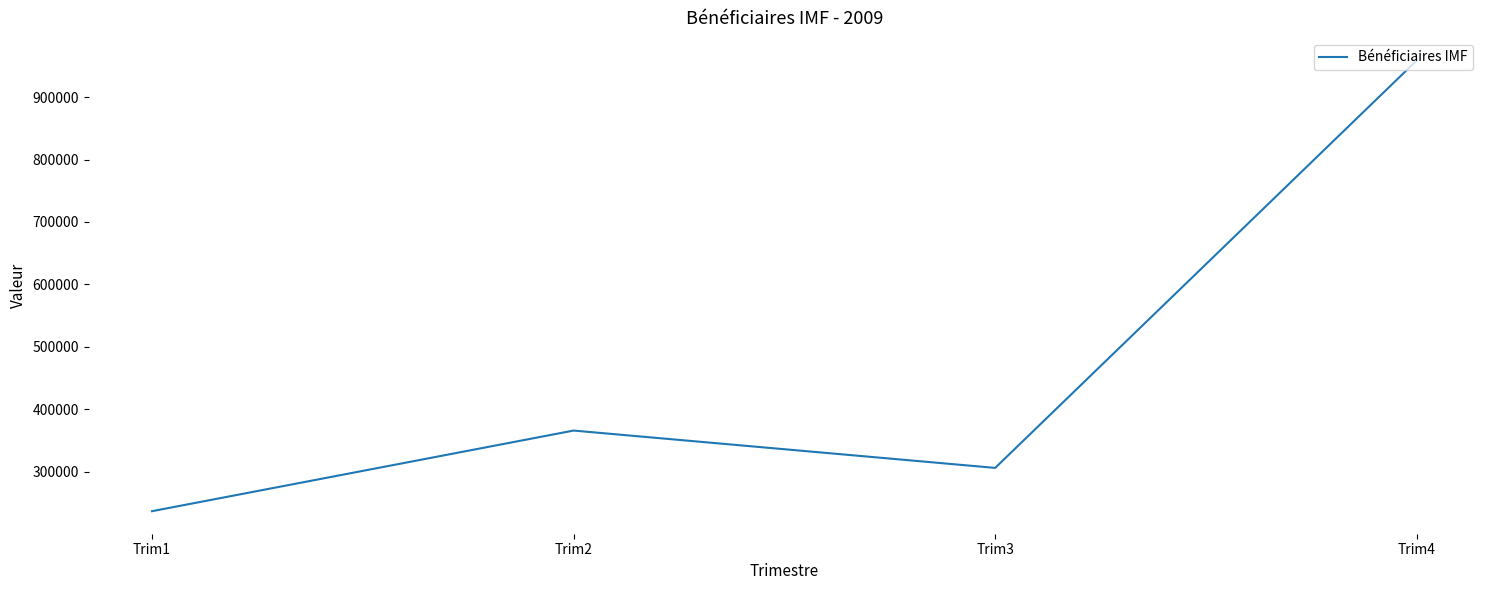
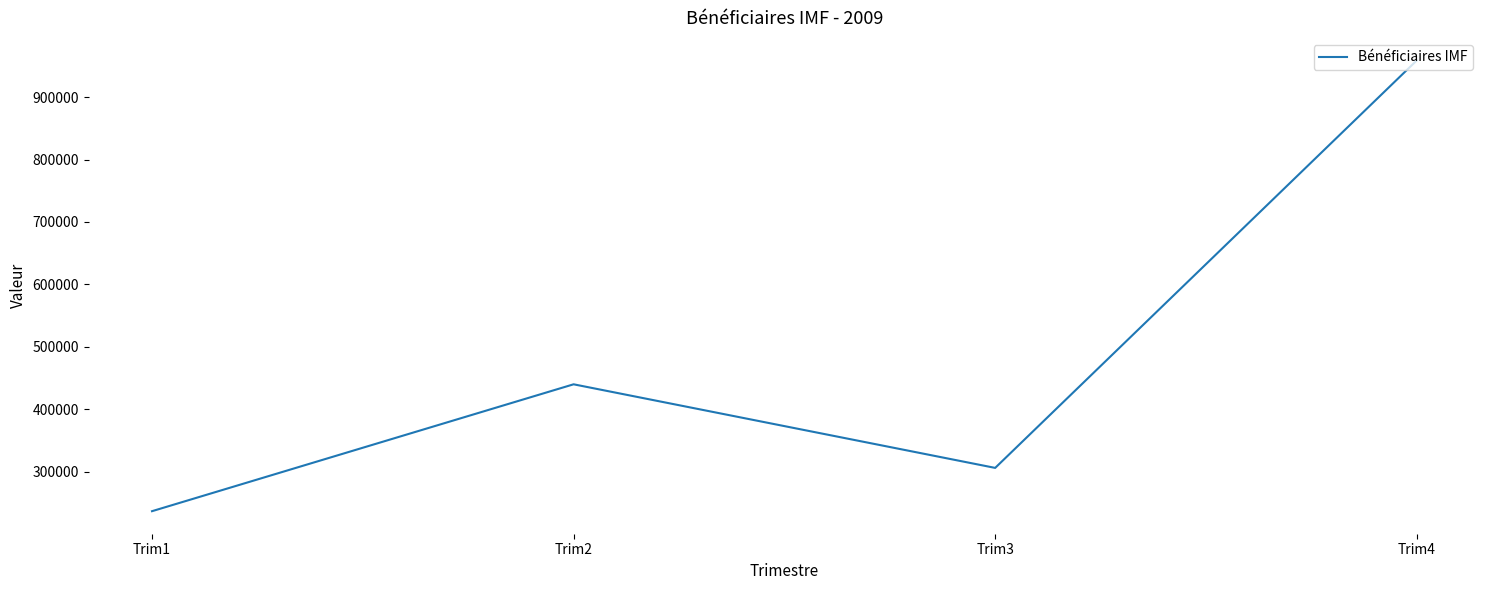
Trim2: 370000 -> 440000
